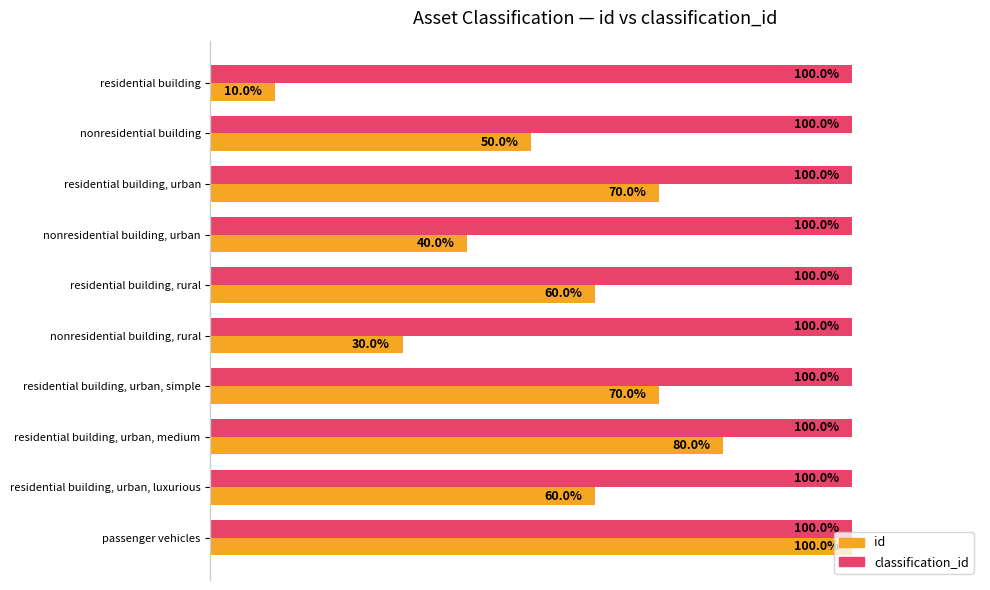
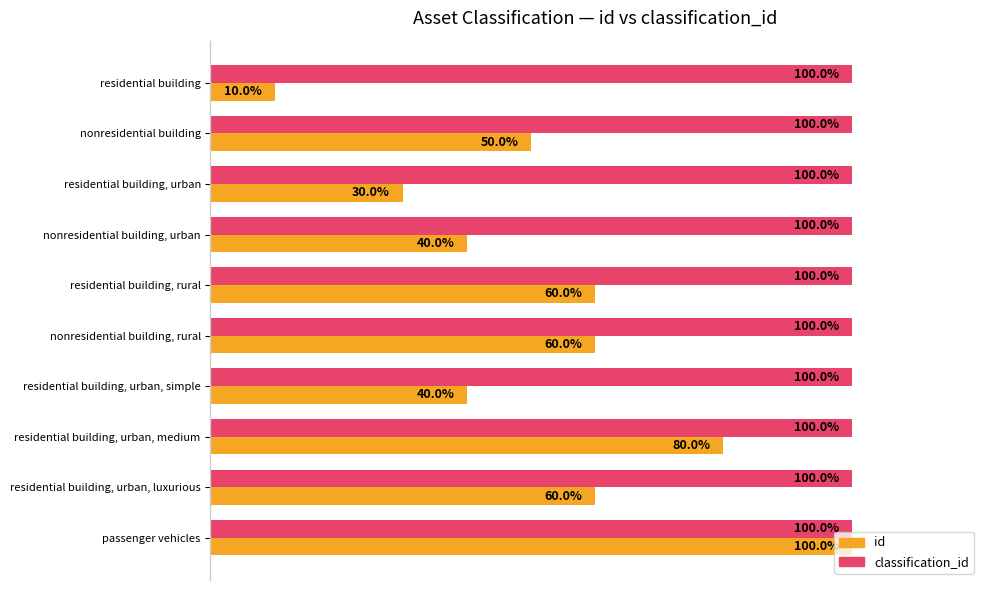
id, residential building, urban: 70.0% -> 30.0%
id, nonresidential building, rural: 30.0% -> 60.0%
id, residential building, urban, simple: 70.0% -> 40.0%
